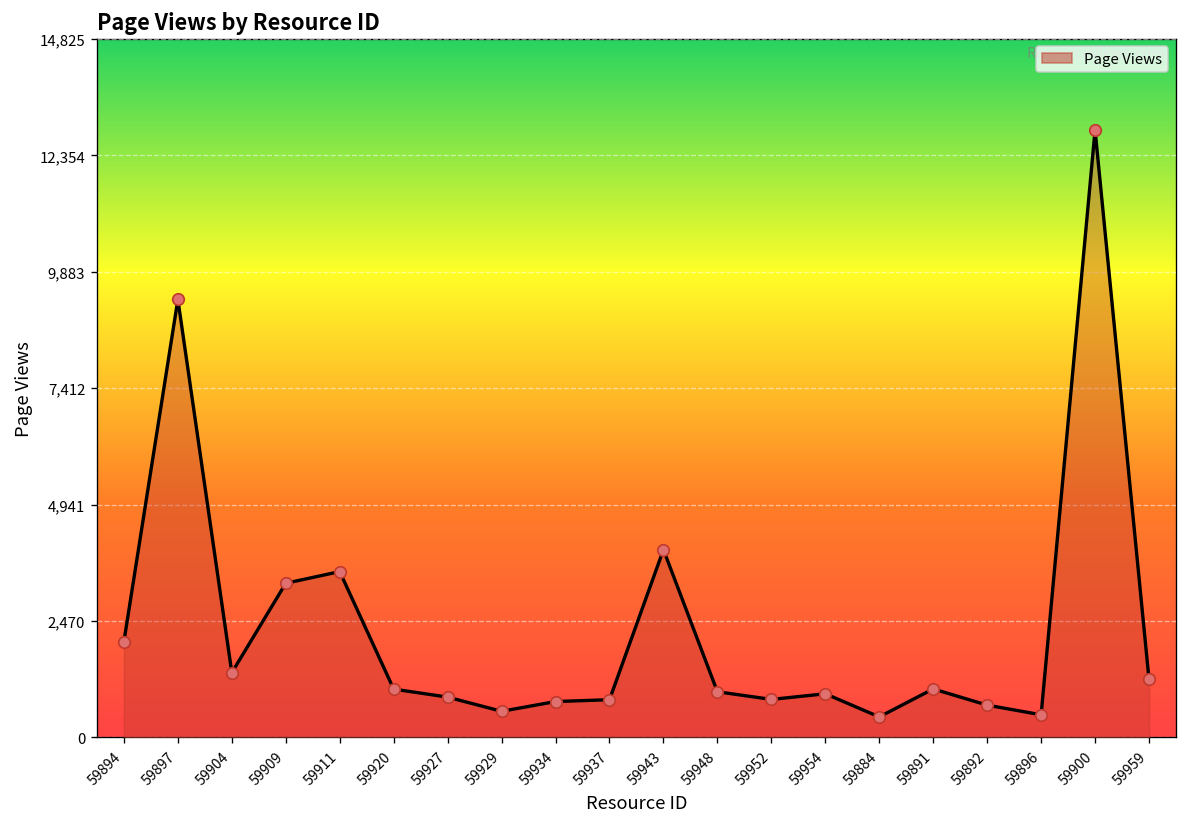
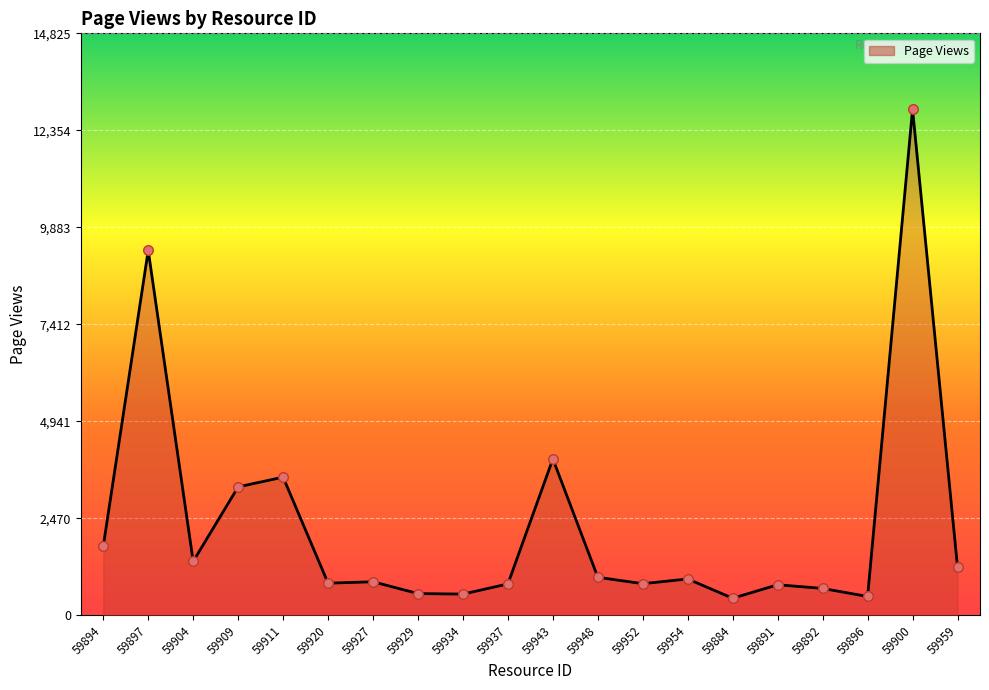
59894: 2,000 -> 1,800
59920: 1,000 -> 800
59934: 800 -> 500
59891: 1,000 -> 800
